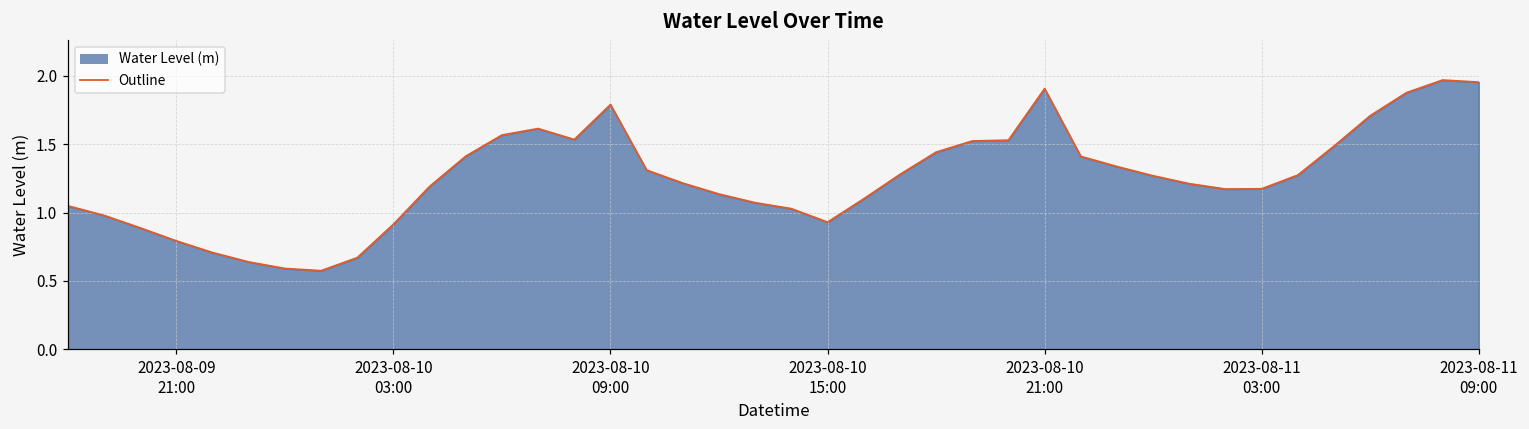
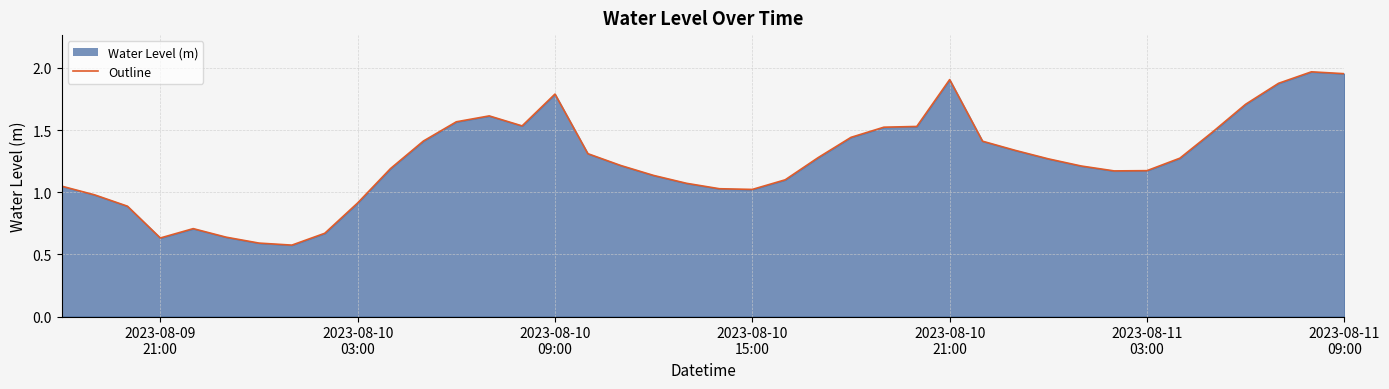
2023-08-09 21:00: 0.79 -> 0.63
2023-08-10 15:00: 0.93 -> 1.02
